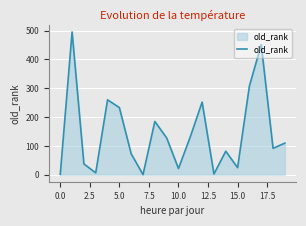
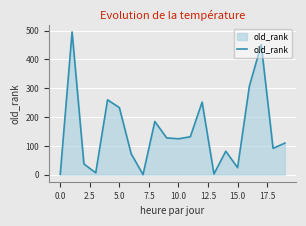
10.0: 20 -> 130
